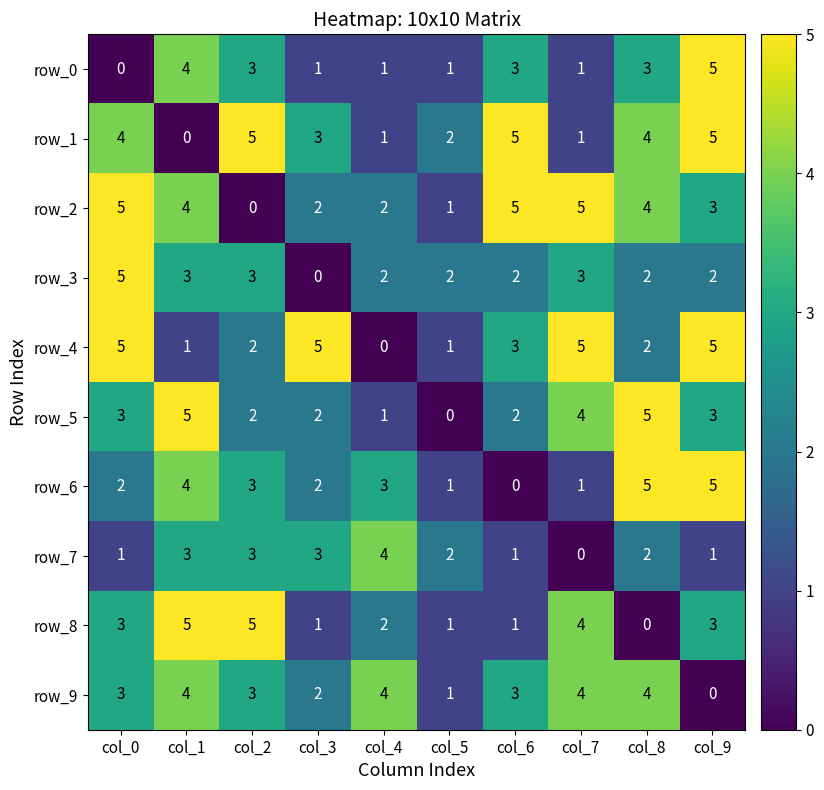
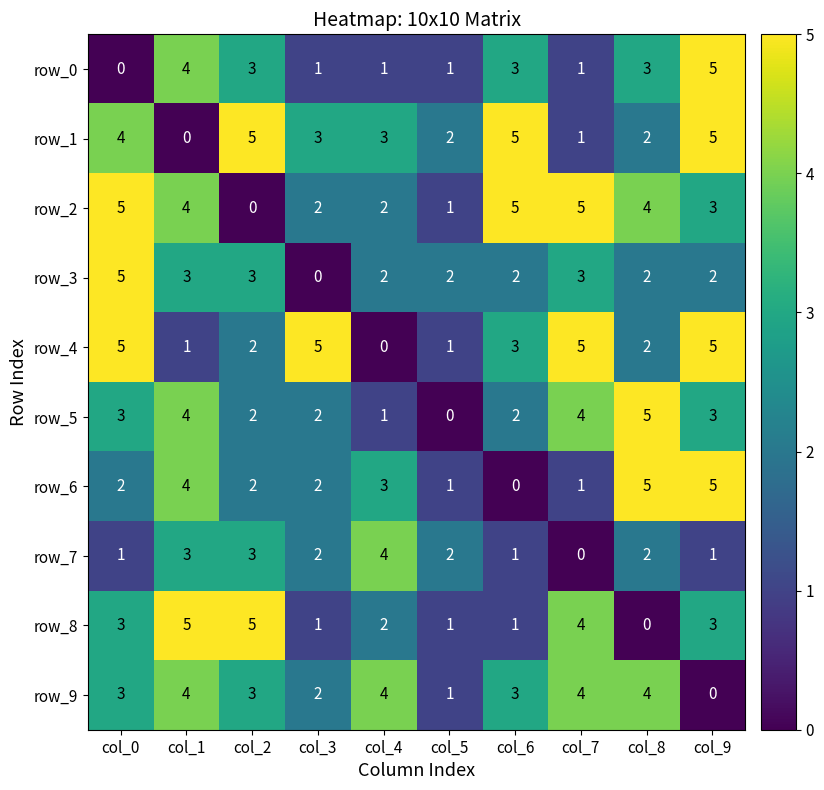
row_1, col_4: 1 -> 3
row_1, col_8: 4 -> 2
row_5, col_1: 5 -> 4
row_6, col_2: 3 -> 2
row_7, col_3: 3 -> 2
